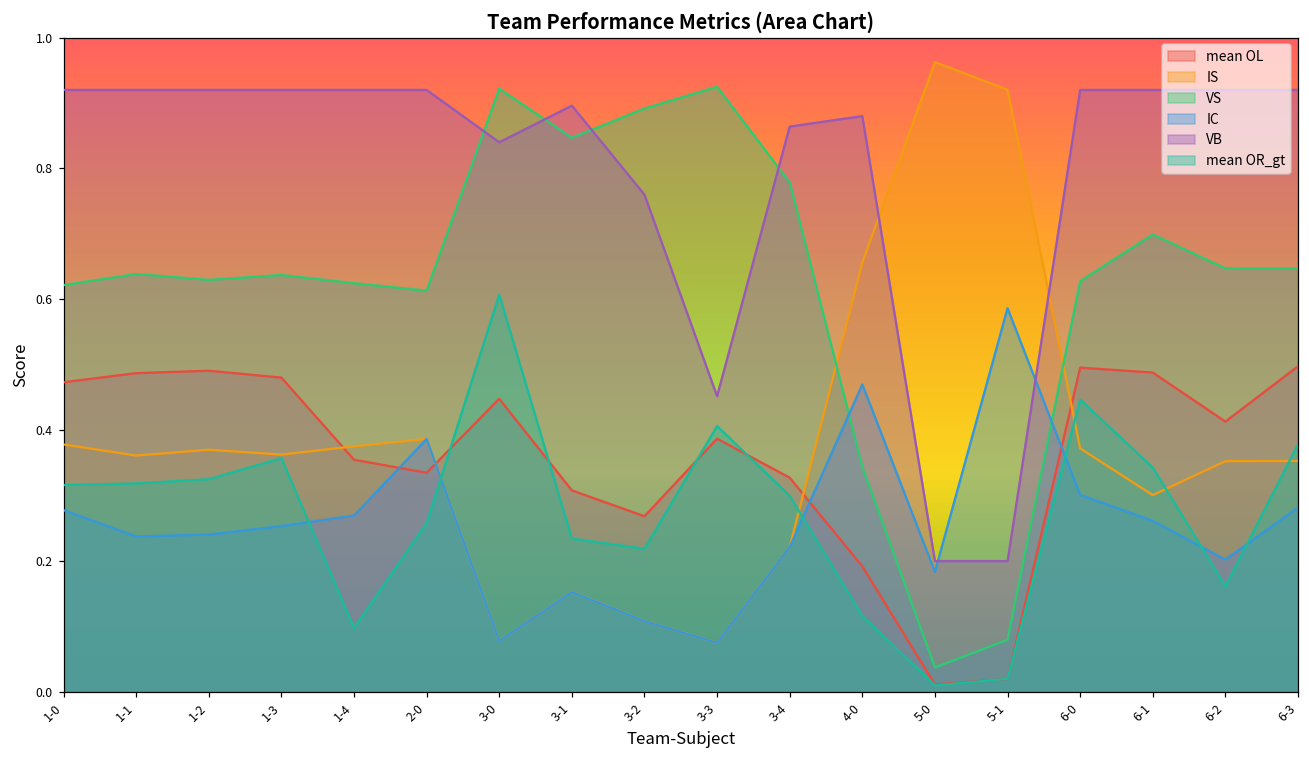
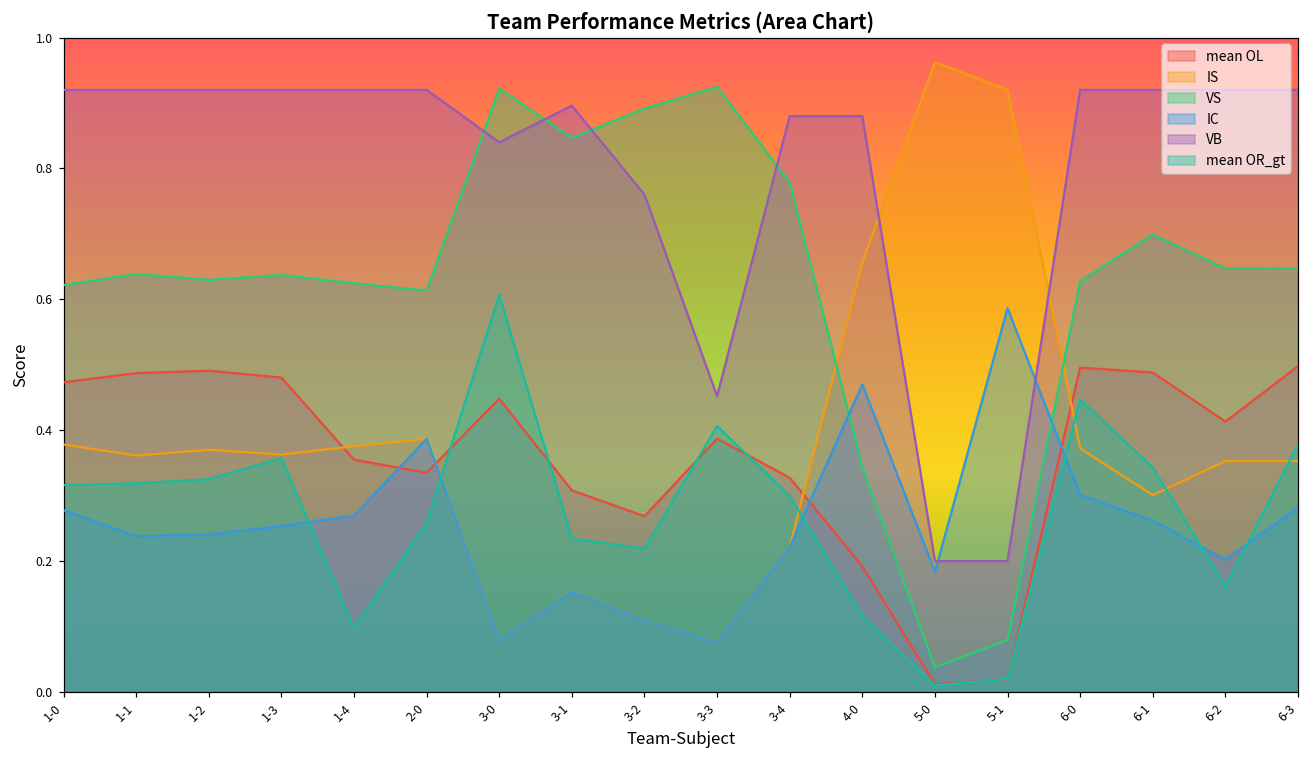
VB, 3-4: 0.86 -> 0.88
